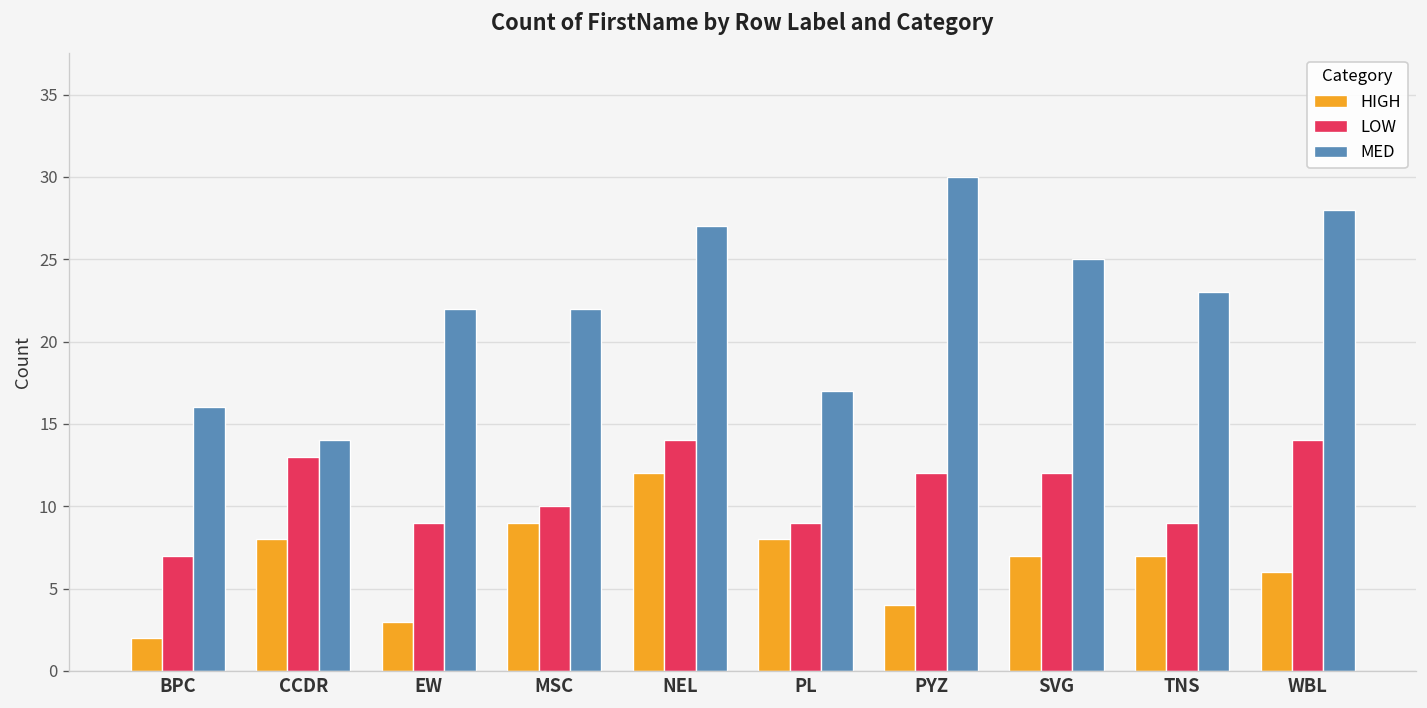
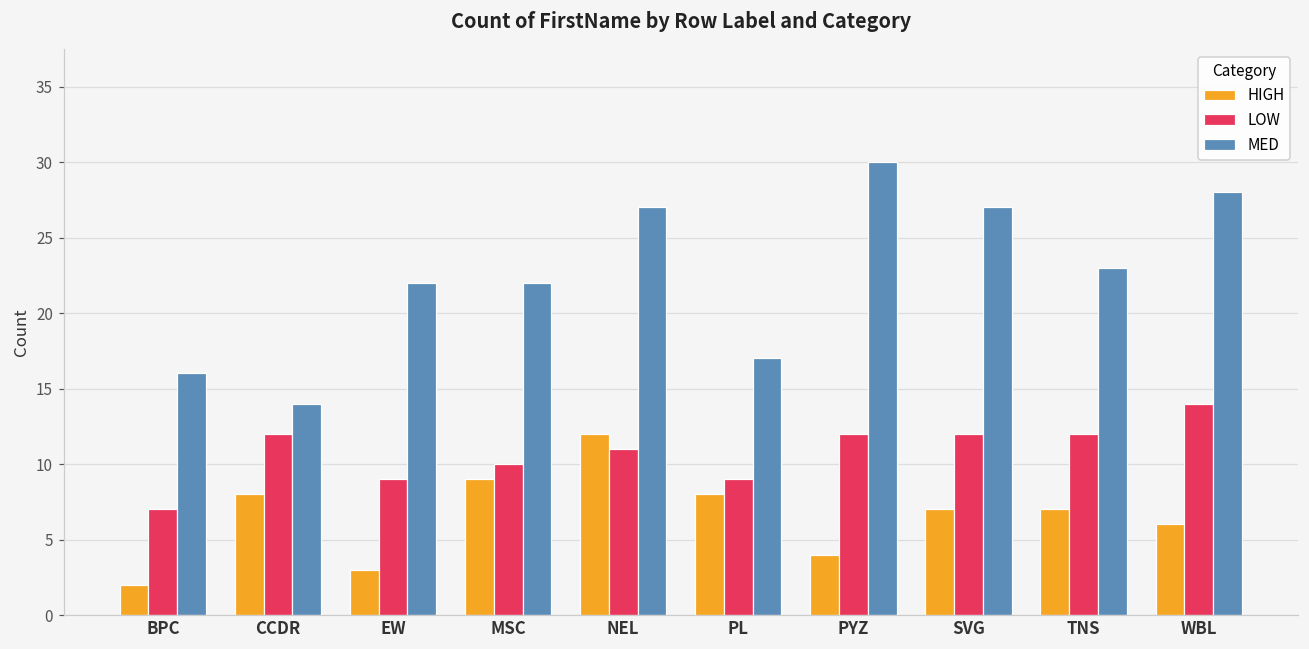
LOW, CCDR: 13 -> 12
LOW, NEL: 14 -> 11
MED, SVG: 25 -> 27
LOW, TNS: 9 -> 12
